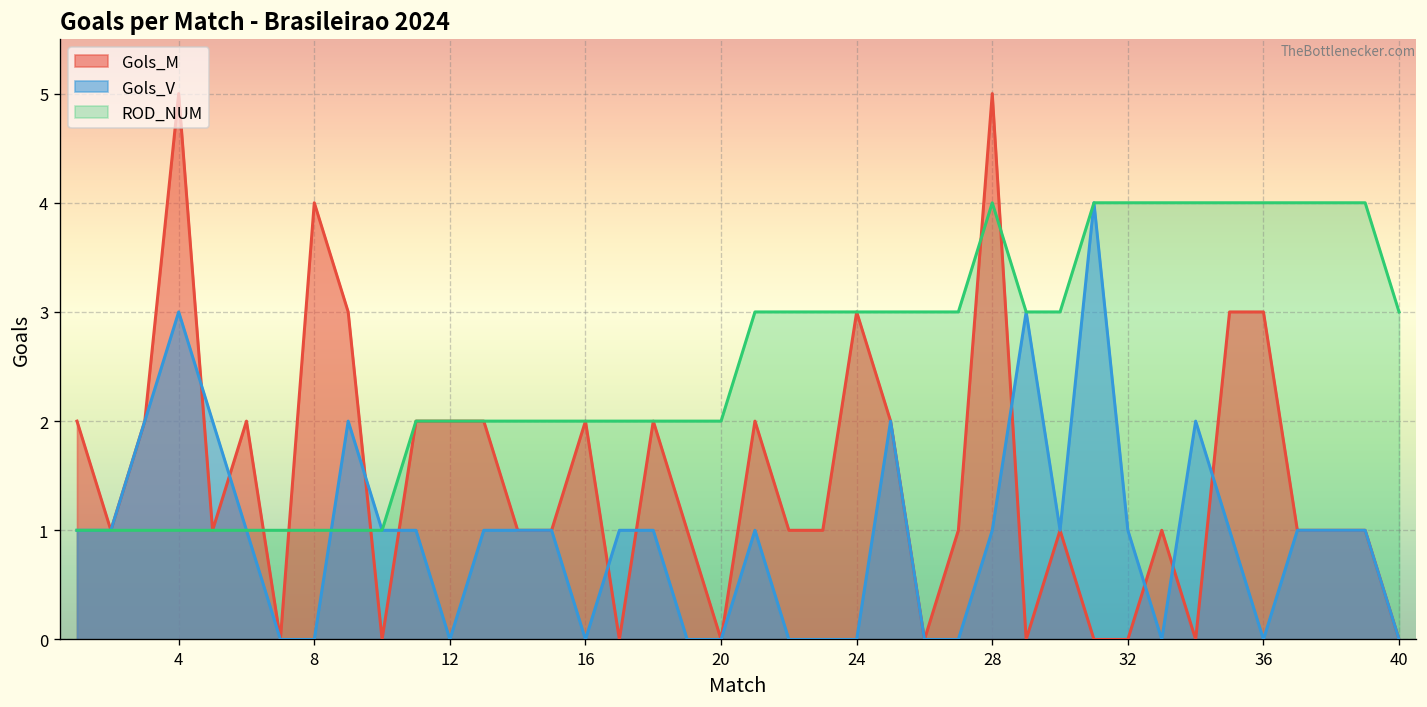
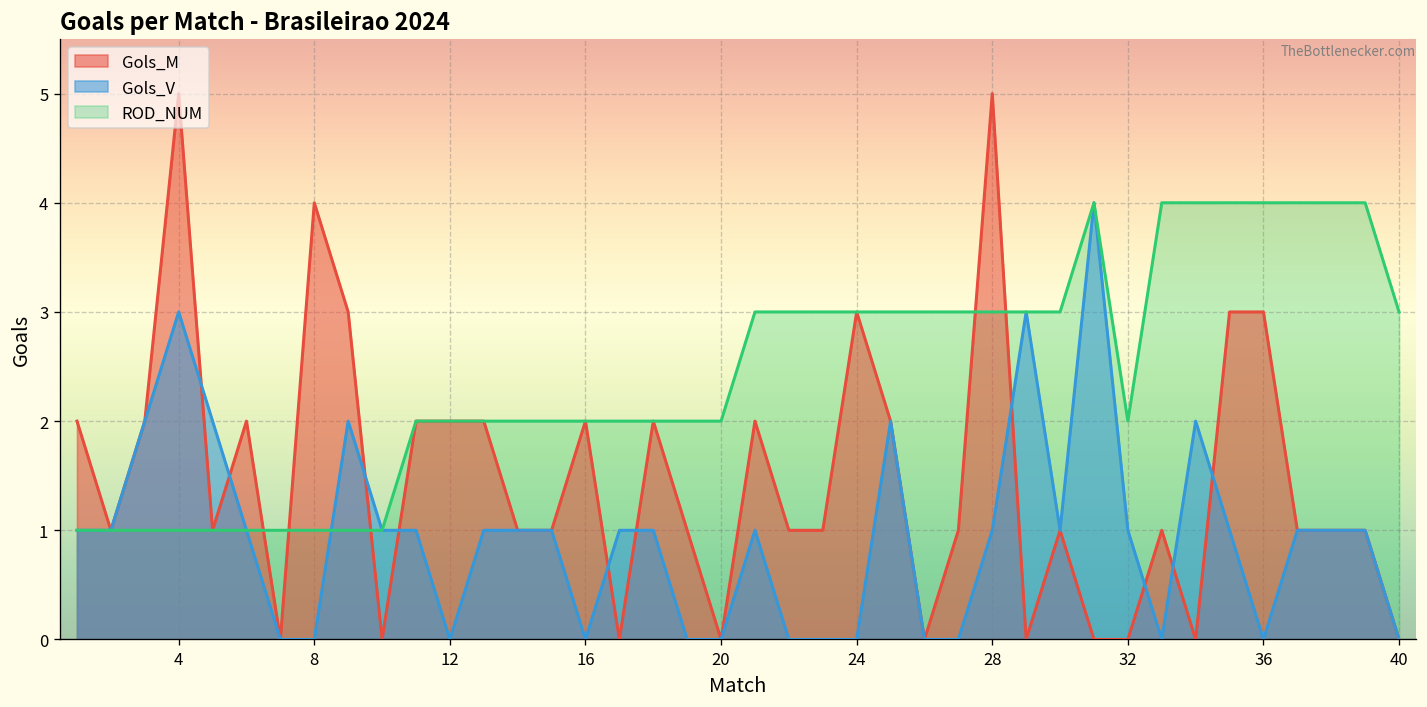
ROD_NUM, 28: 4 -> 3
ROD_NUM, 32: 4 -> 2
